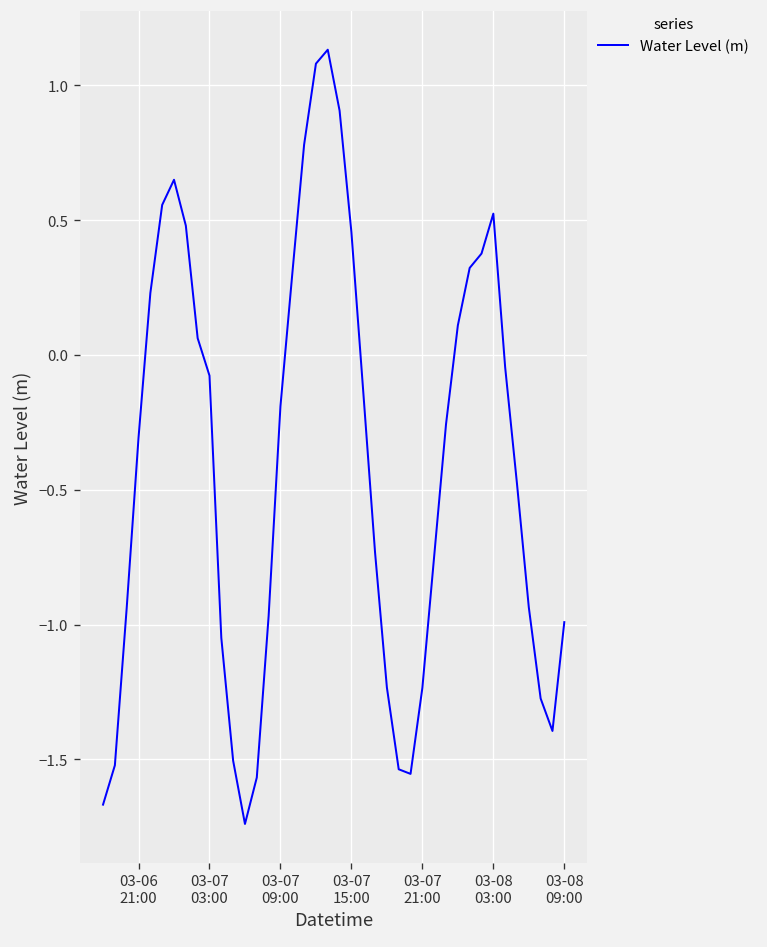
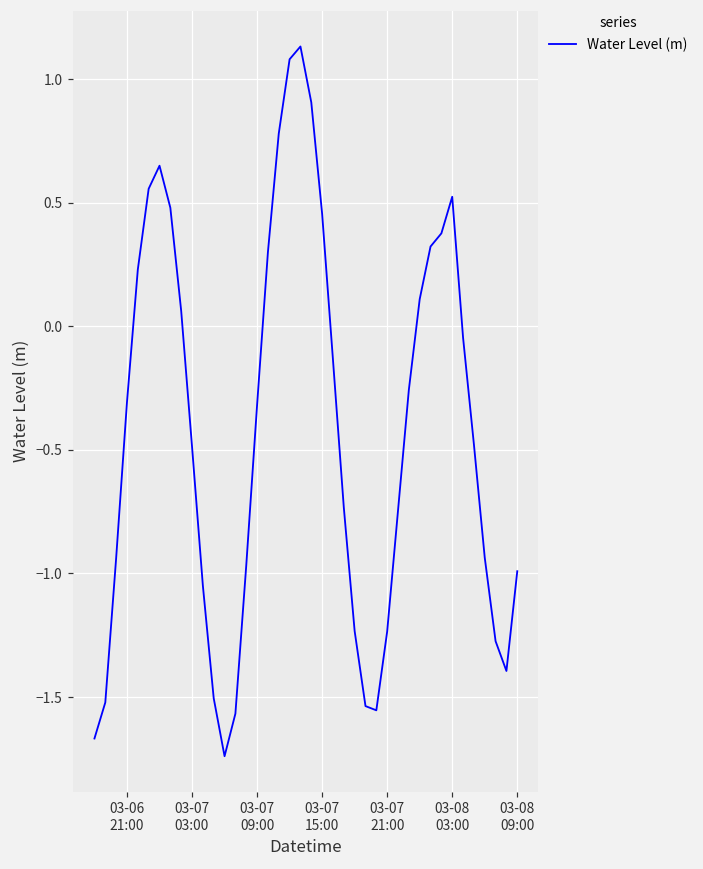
03-07 03:00: -0.08 -> -0.49
03-07 09:00: -0.19 -> -0.32
